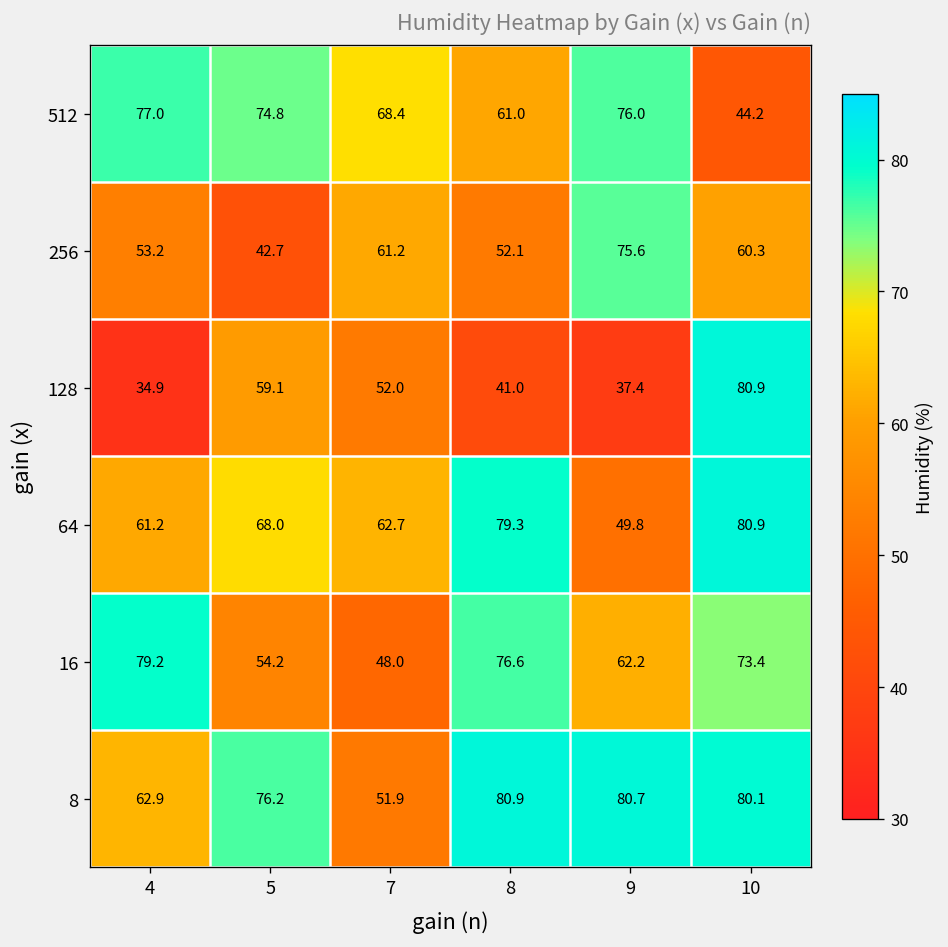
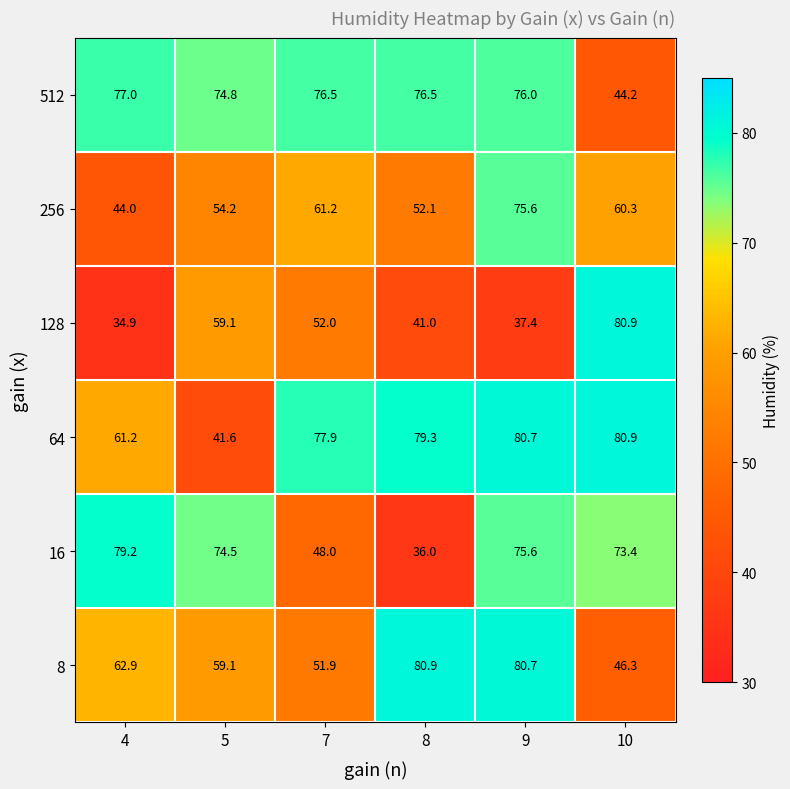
512, 7: 68.4 -> 76.5
512, 8: 61.0 -> 76.5
256, 4: 53.2 -> 44.0
256, 5: 42.7 -> 54.2
64, 5: 68.0 -> 41.6
64, 7: 62.7 -> 77.9
64, 9: 49.8 -> 80.7
16, 5: 54.2 -> 74.5
16, 8: 76.6 -> 36.0
16, 9: 62.2 -> 75.6
8, 5: 76.2 -> 59.1
8, 10: 80.1 -> 46.3
